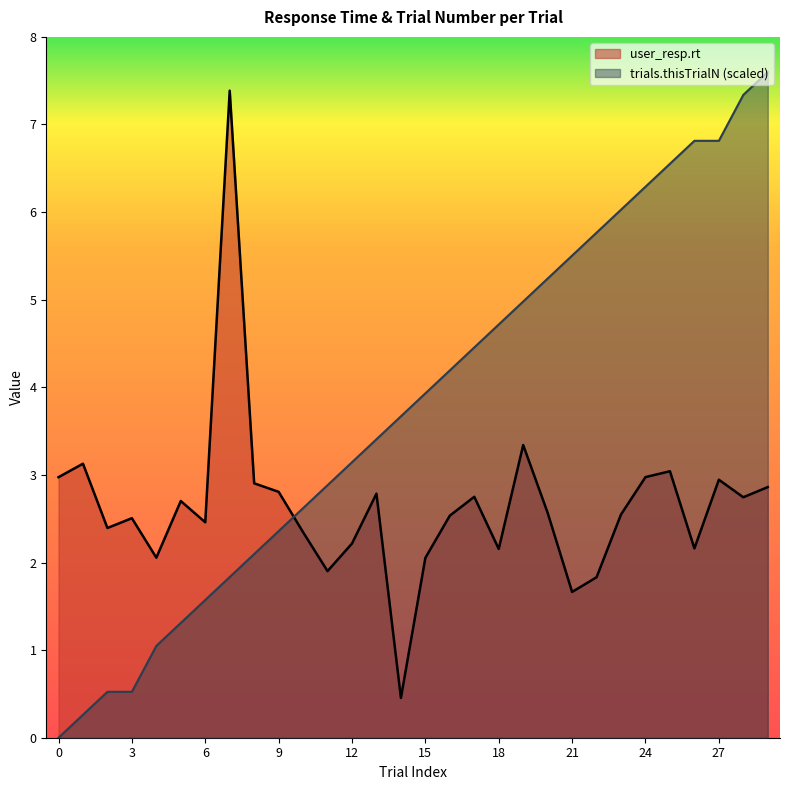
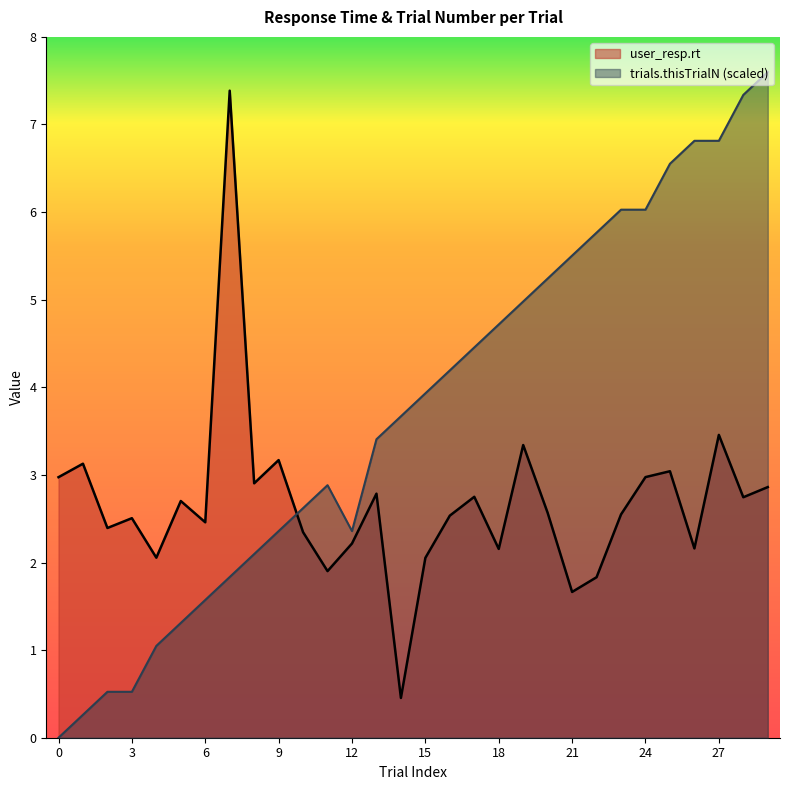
user_resp.rt, 9: 2.8 -> 3.2
trials.thisTrialN (scaled), 12: 3.1 -> 2.4
trials.thisTrialN (scaled), 24: 6.3 -> 6.0
user_resp.rt, 27: 2.9 -> 3.5
